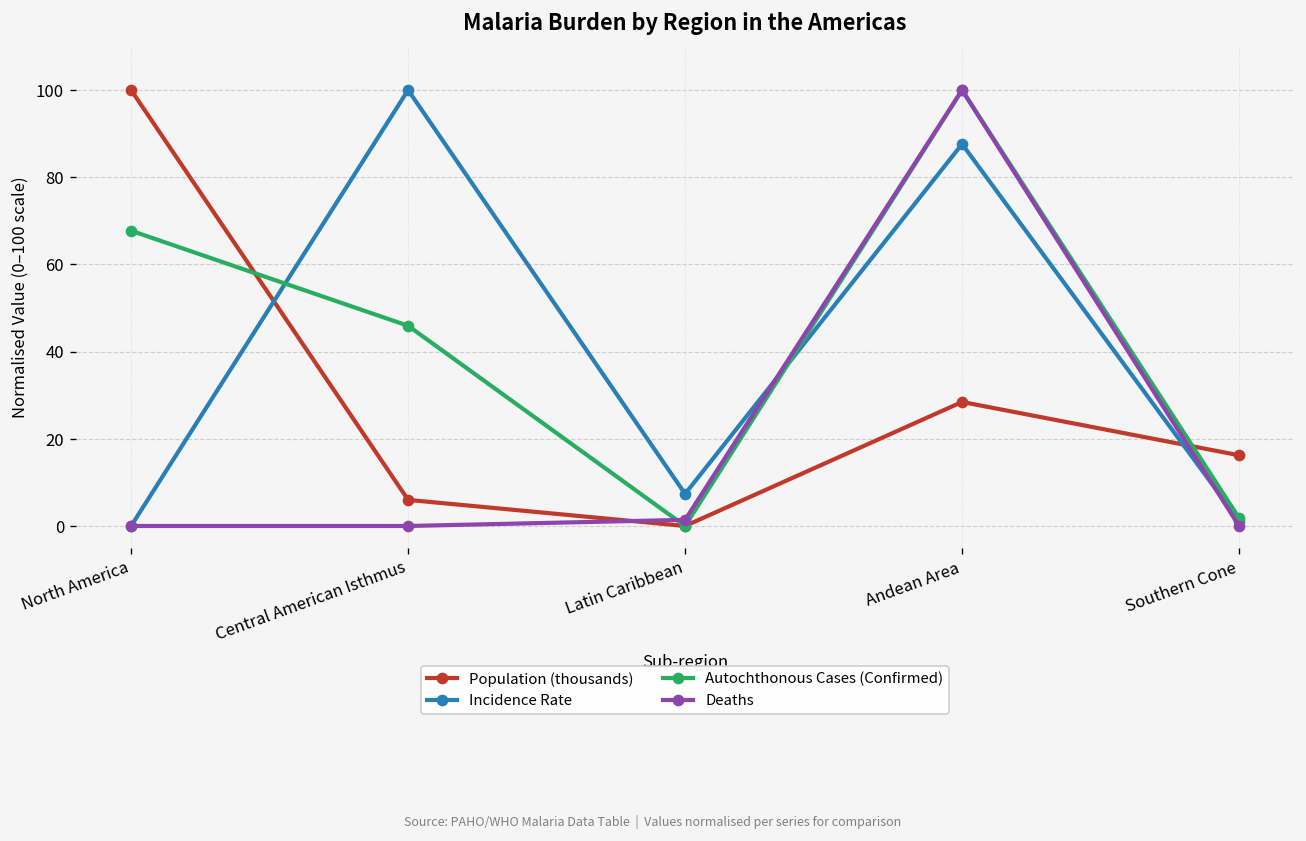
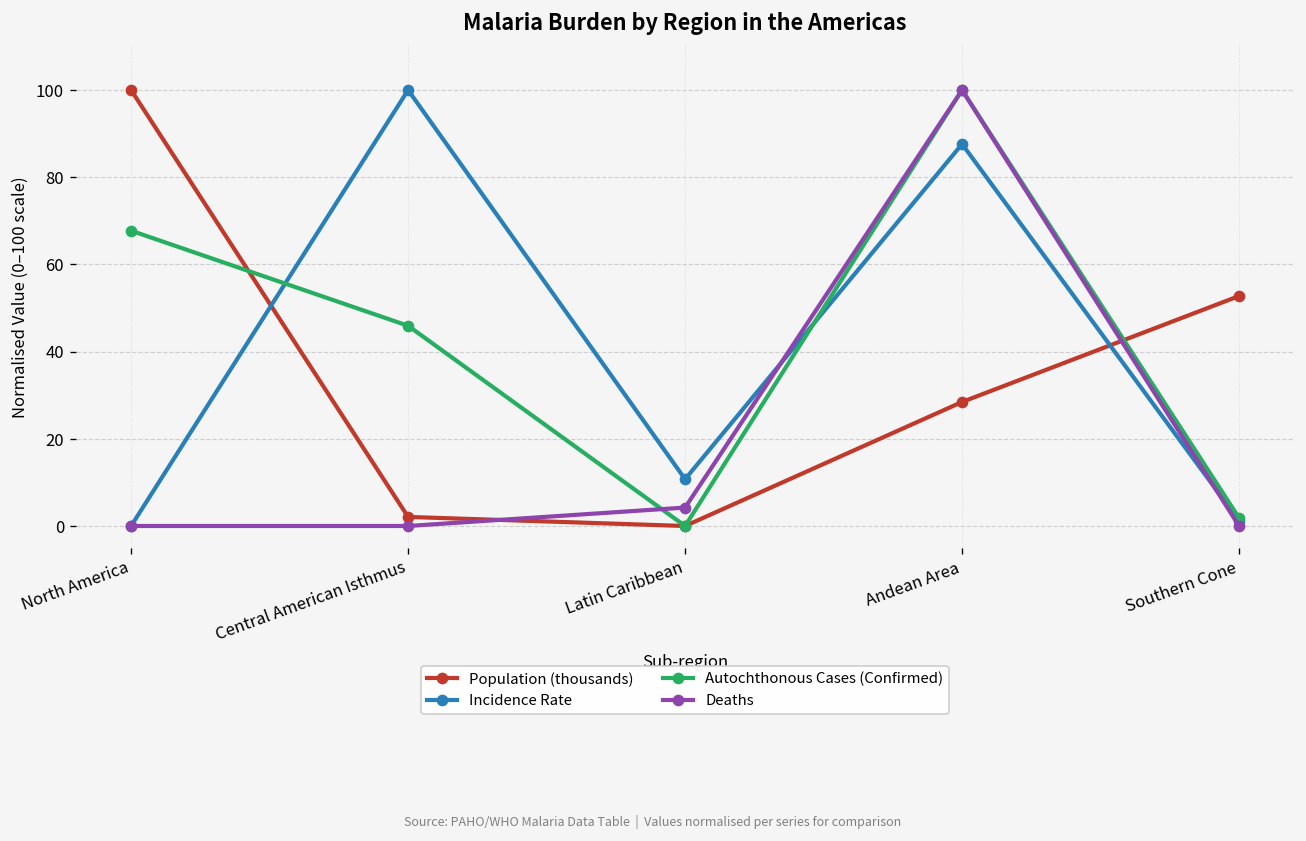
Population (thousands), Central American Isthmus: 6 -> 2
Incidence Rate, Latin Caribbean: 7 -> 11
Deaths, Latin Caribbean: 1 -> 4
Population (thousands), Southern Cone: 16 -> 53
